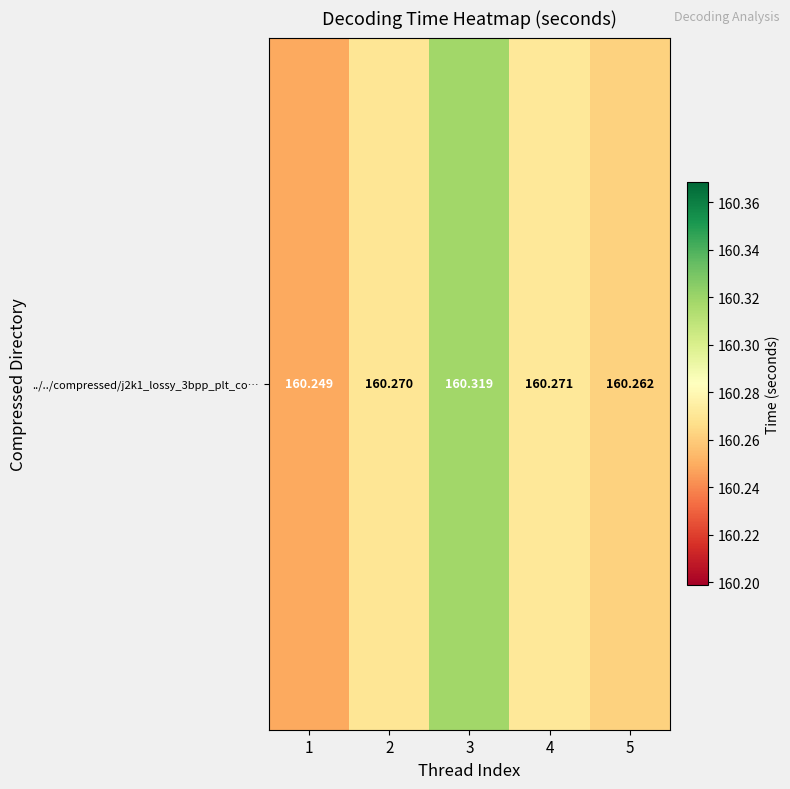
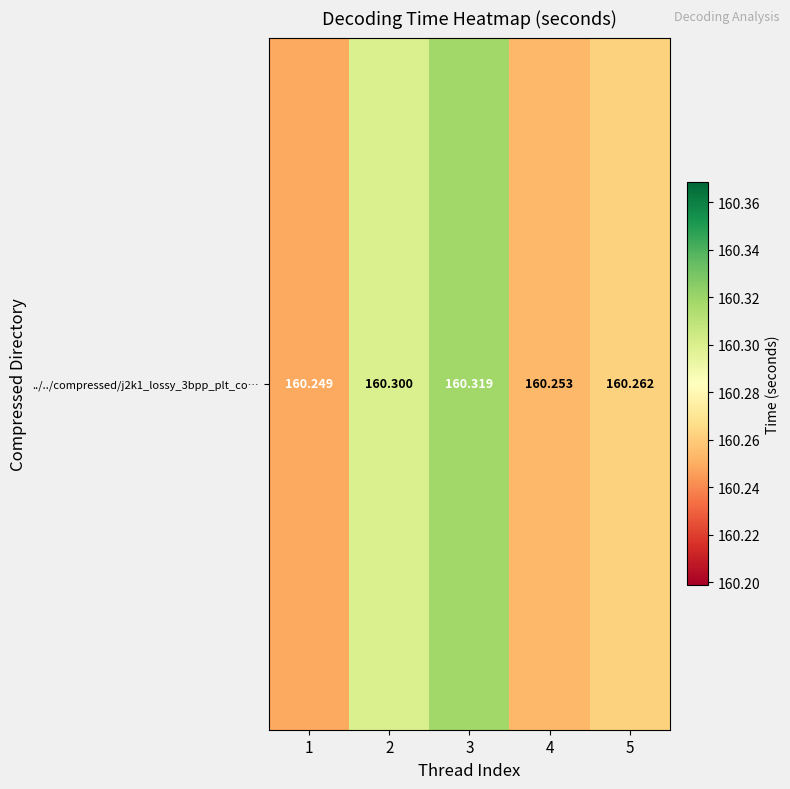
../../compressed/j2k1_lossy_3bpp_plt_co…, 2: 160.270 -> 160.300
../../compressed/j2k1_lossy_3bpp_plt_co…, 4: 160.271 -> 160.253
